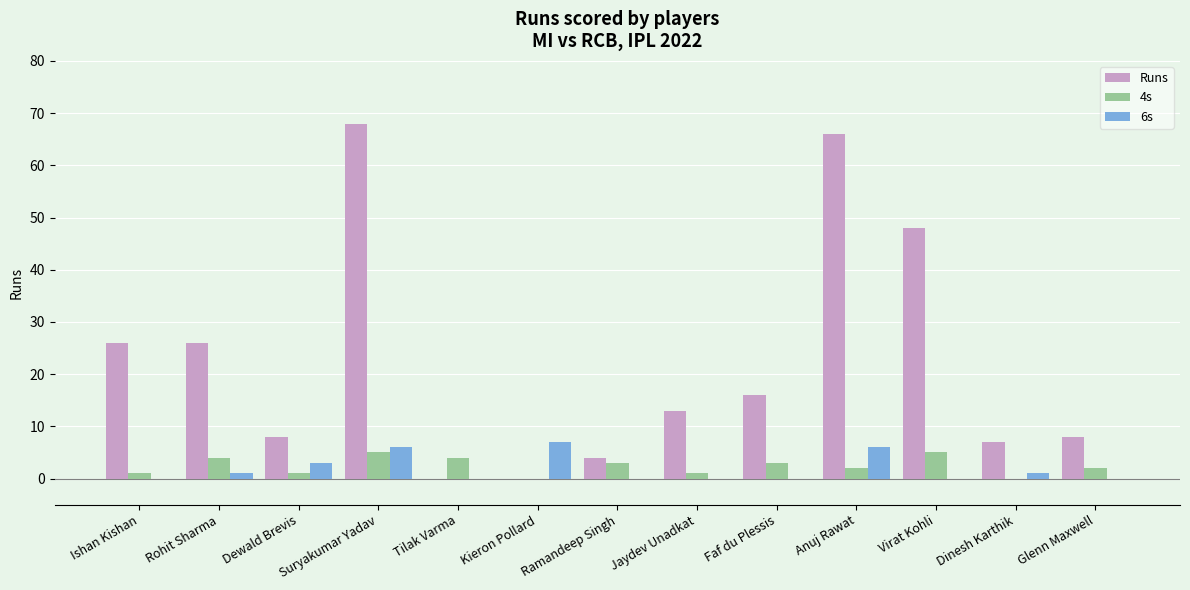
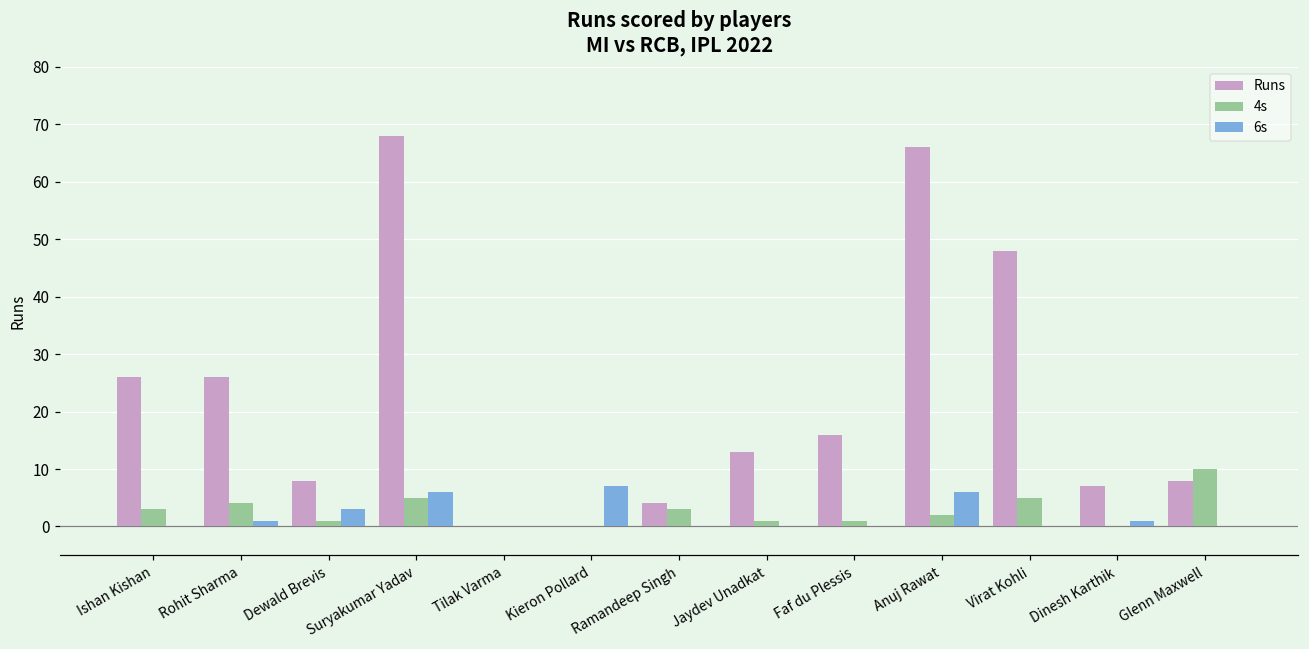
4s, Ishan Kishan: 1 -> 3
4s, Tilak Varma: 4 -> 0
4s, Faf du Plessis: 3 -> 1
4s, Glenn Maxwell: 2 -> 10
